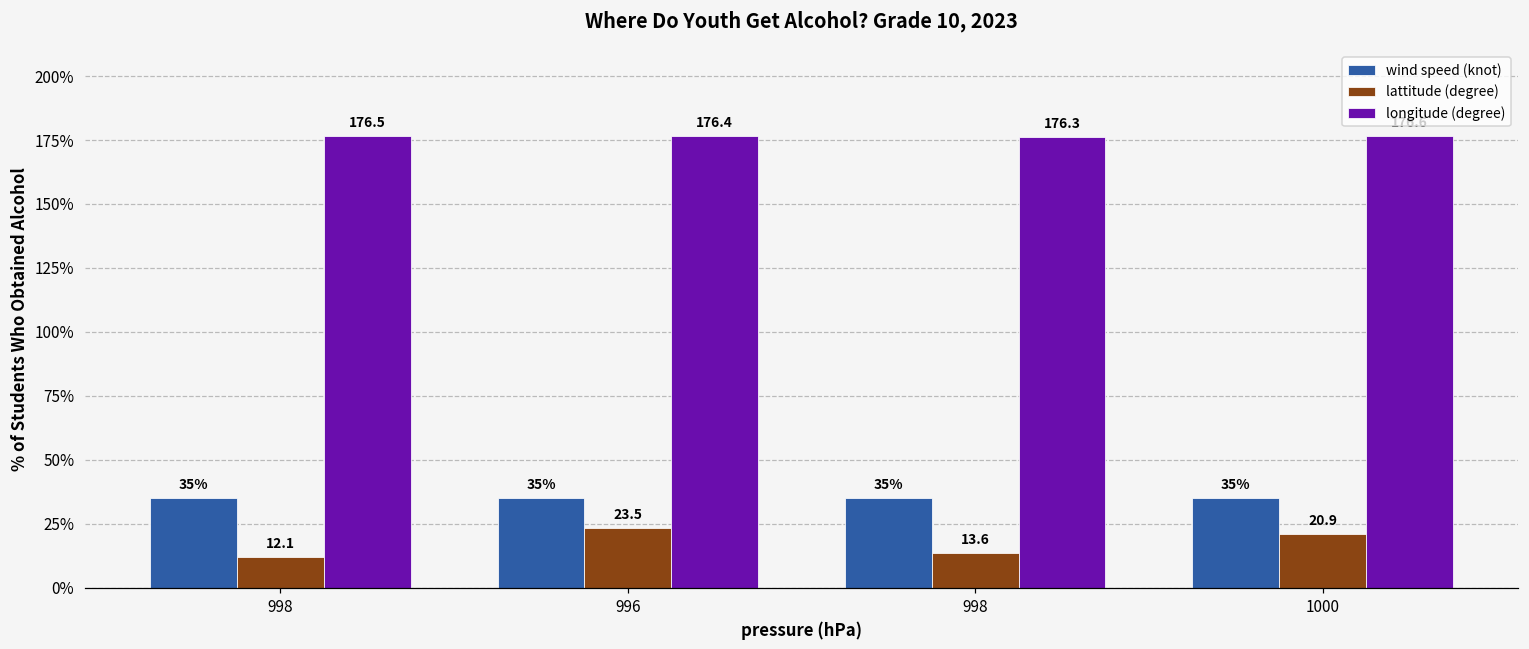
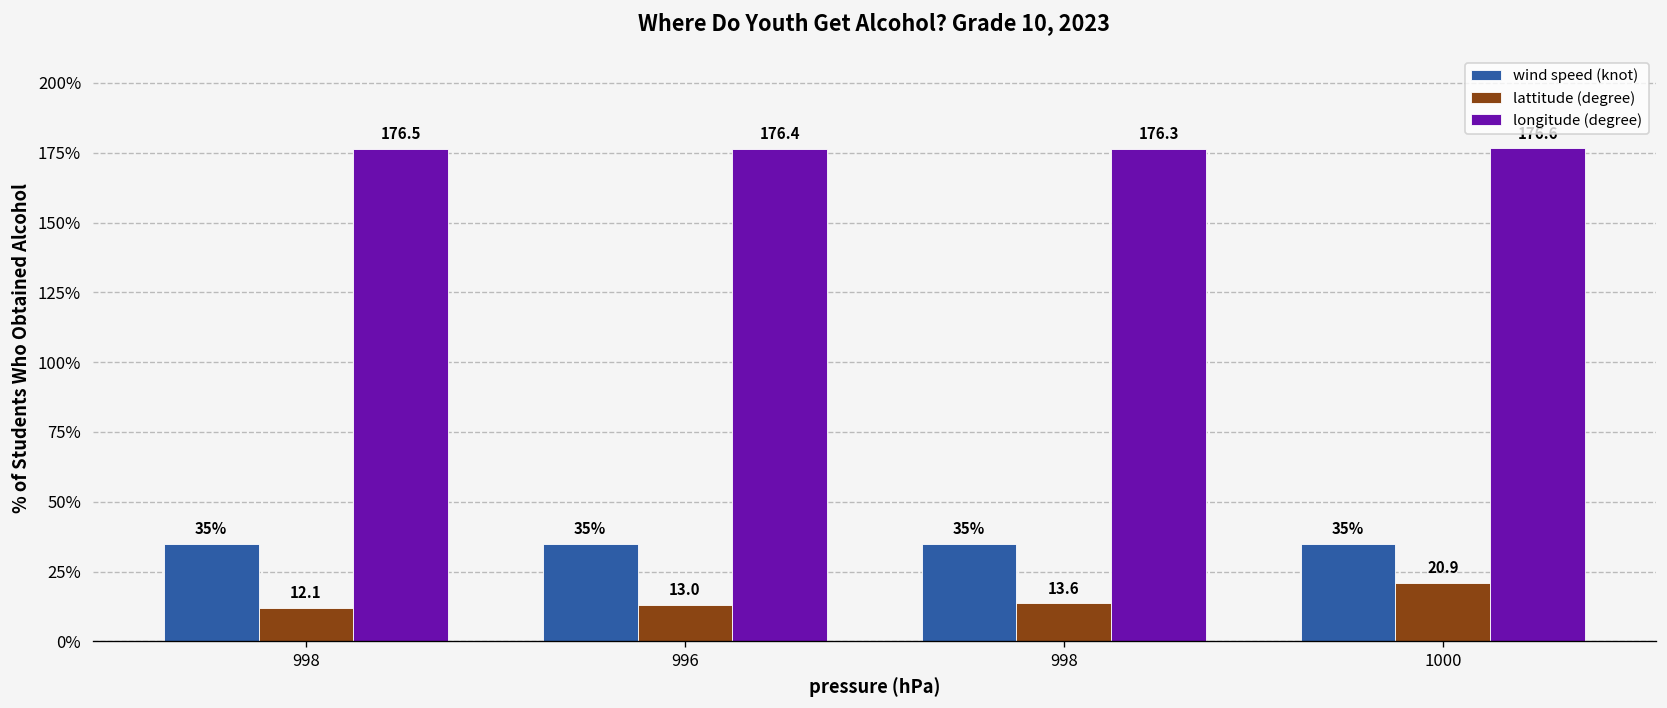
lattitude (degree), 996: 23.5 -> 13.0
